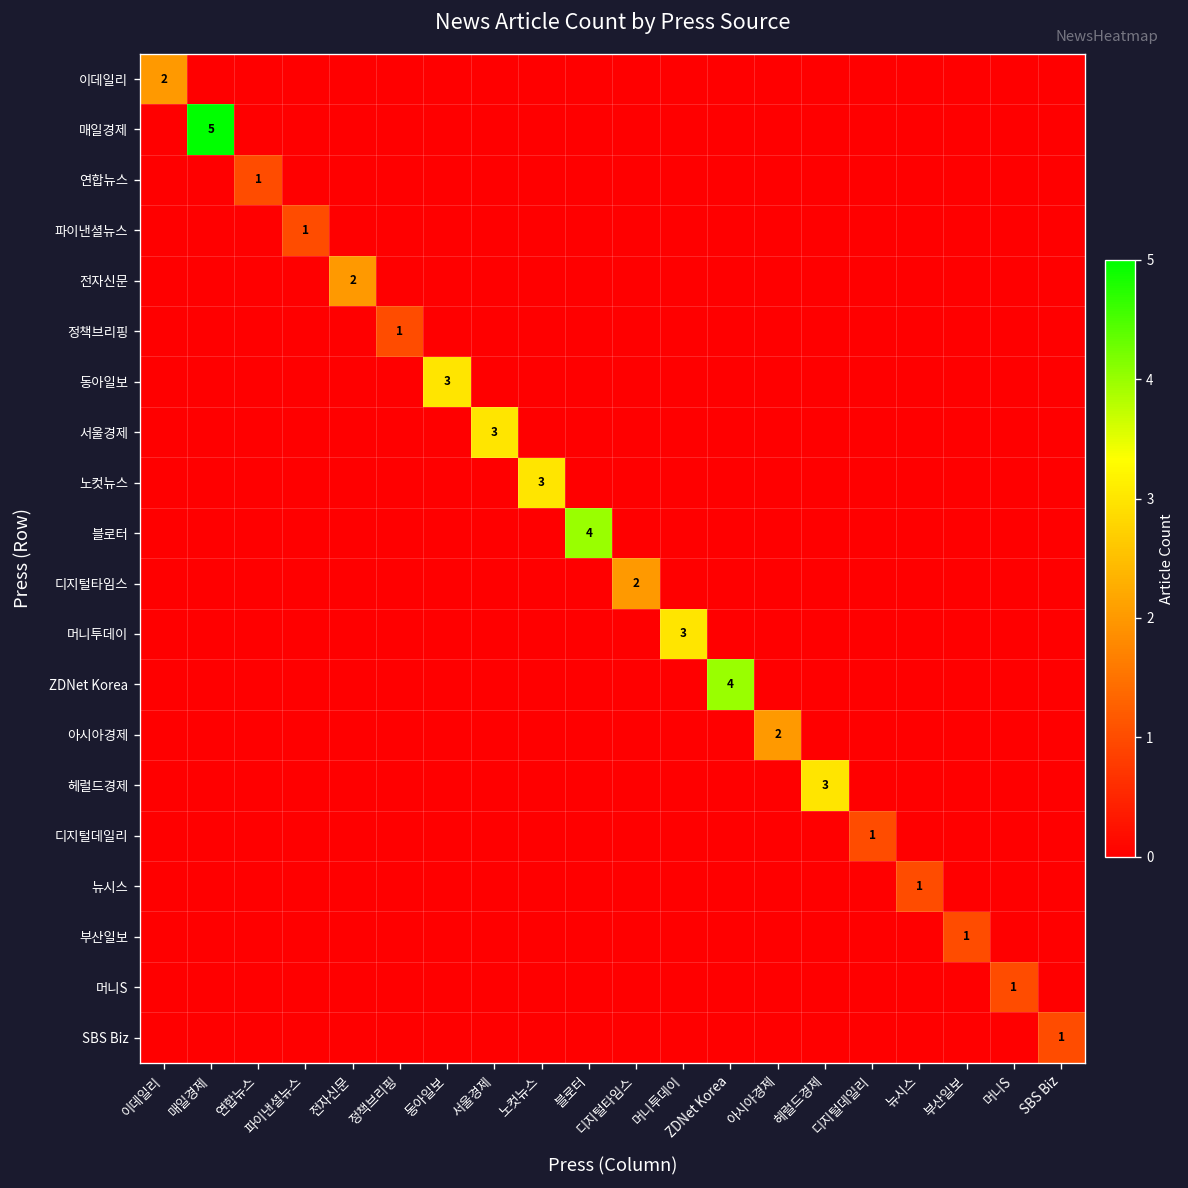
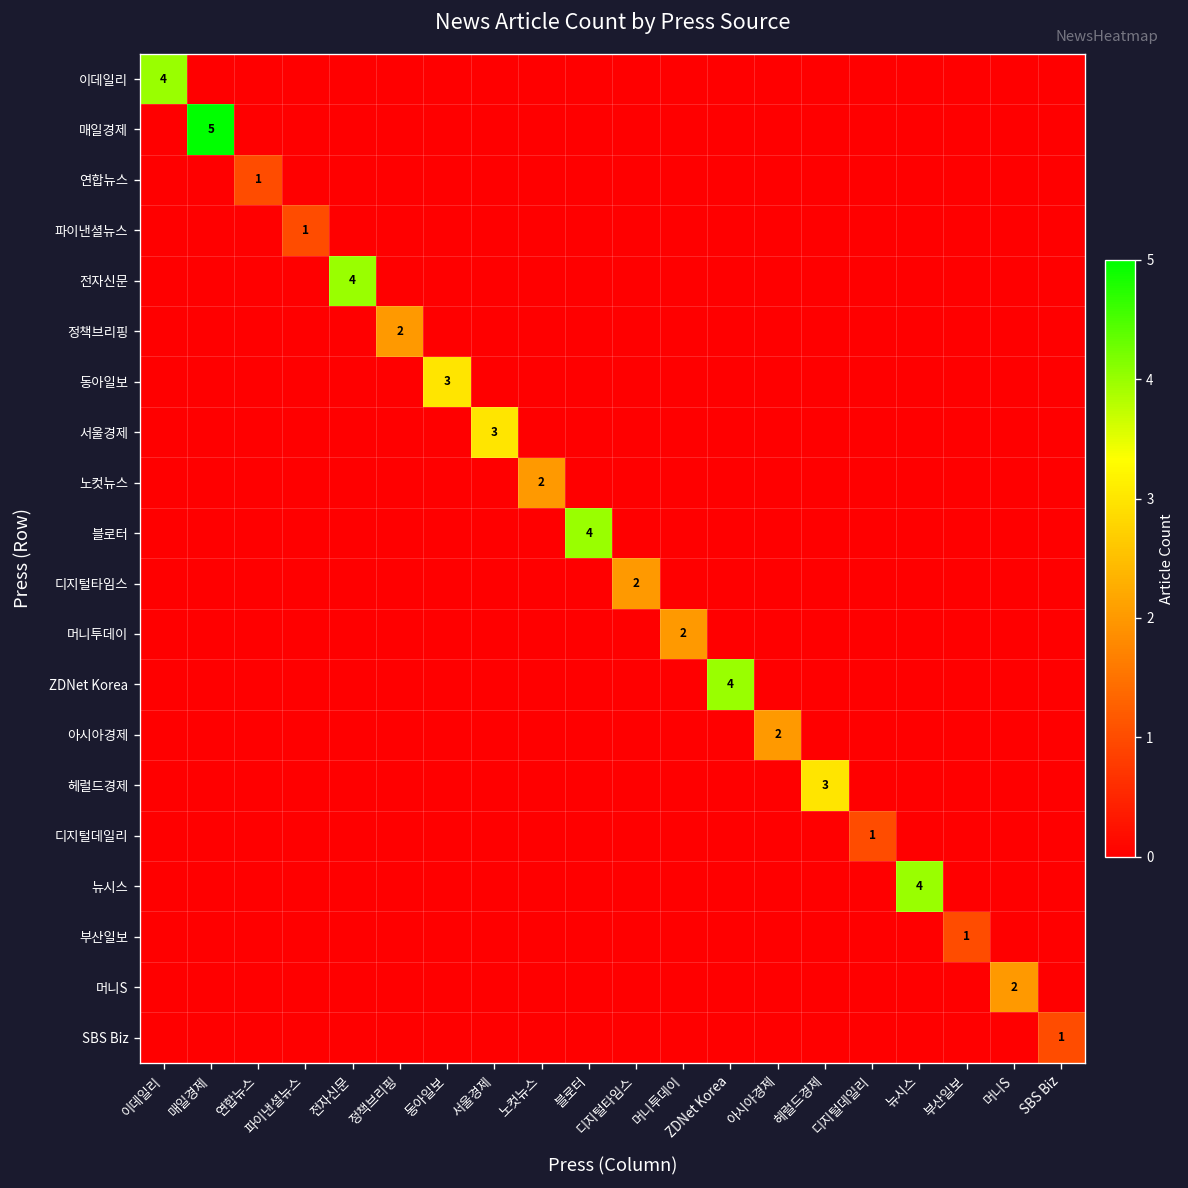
이데일리, 이데일리: 2 -> 4
전자신문, 전자신문: 2 -> 4
정책브리핑, 정책브리핑: 1 -> 2
노컷뉴스, 노컷뉴스: 3 -> 2
머니투데이, 머니투데이: 3 -> 2
뉴시스, 뉴시스: 1 -> 4
머니S, 머니S: 1 -> 2
